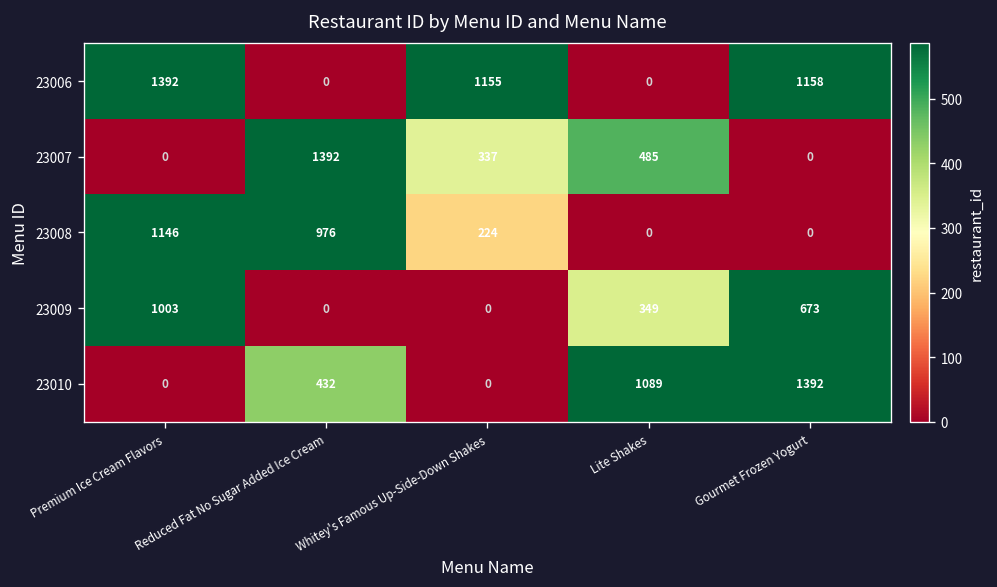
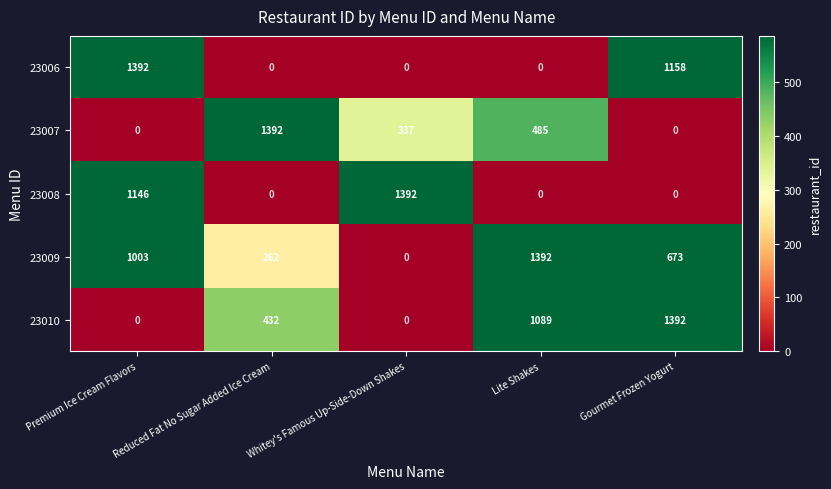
23006, Whitey's Famous Up-Side-Down Shakes: 1155 -> 0
23008, Reduced Fat No Sugar Added Ice Cream: 976 -> 0
23008, Whitey's Famous Up-Side-Down Shakes: 224 -> 1392
23009, Reduced Fat No Sugar Added Ice Cream: 0 -> 262
23009, Lite Shakes: 349 -> 1392
